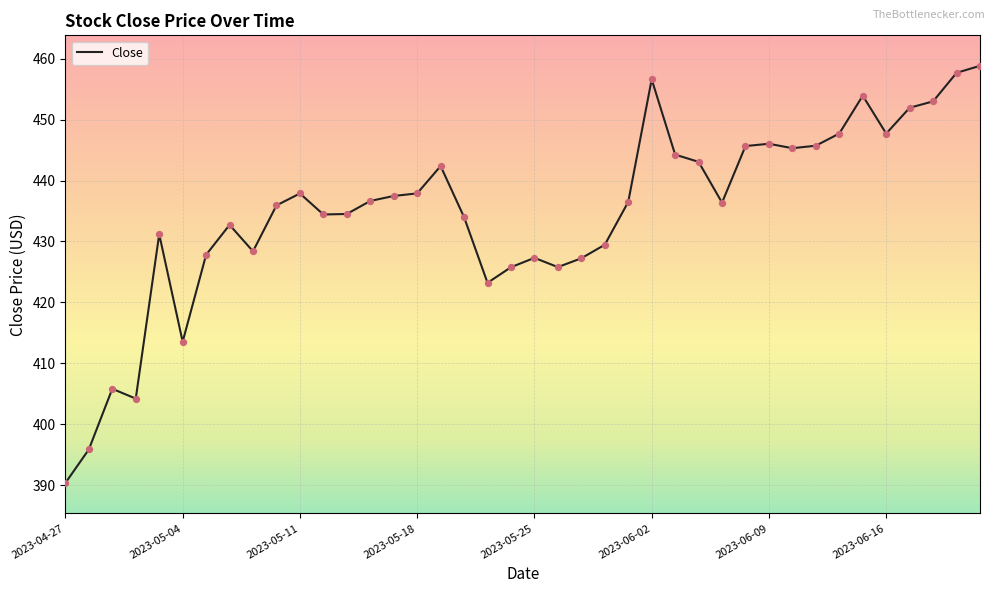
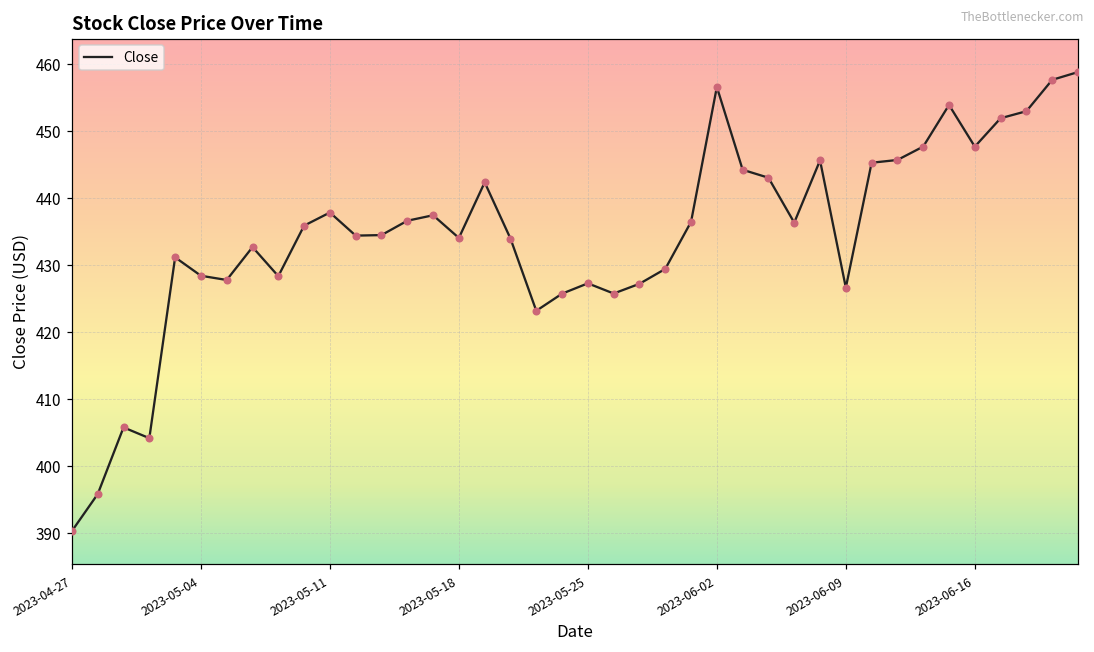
2023-05-04: 414 -> 428
2023-05-18: 438 -> 434
2023-06-09: 446 -> 427
